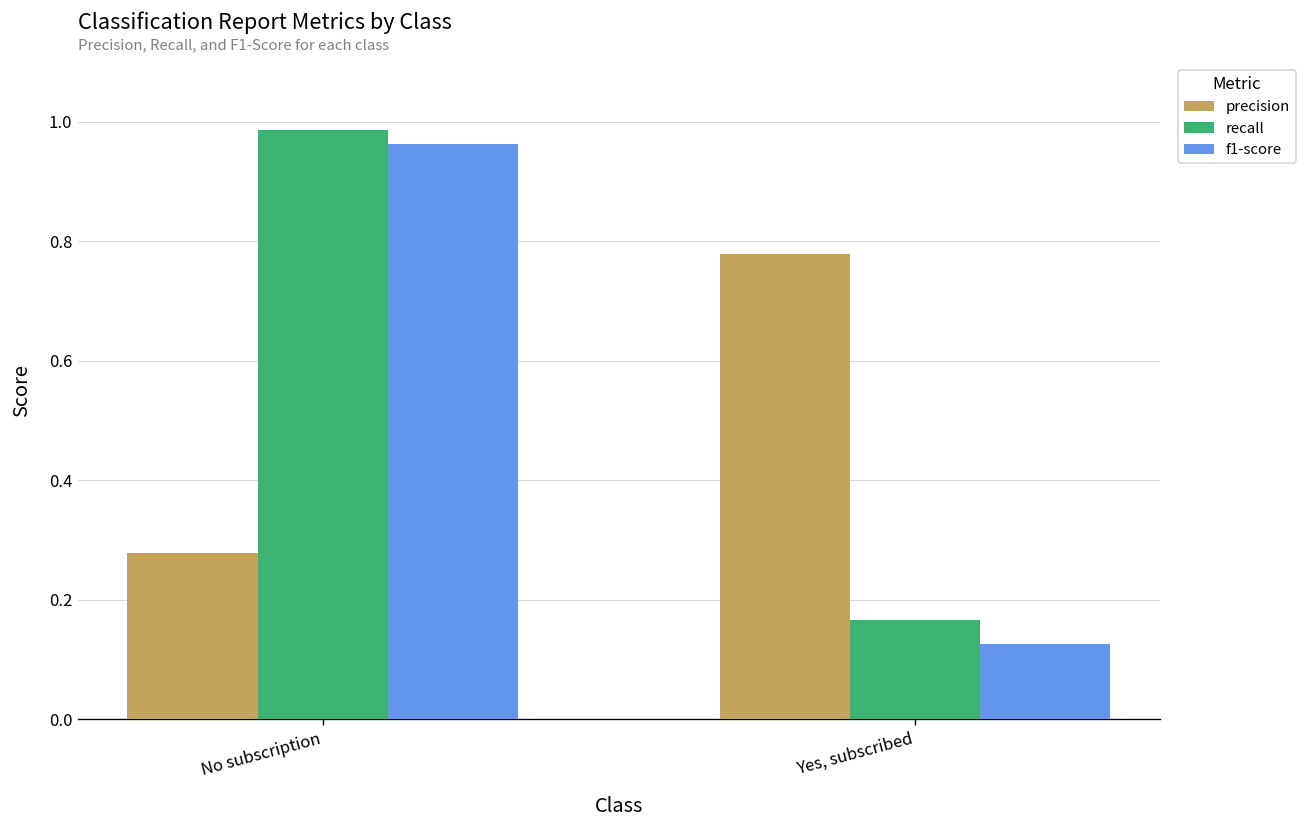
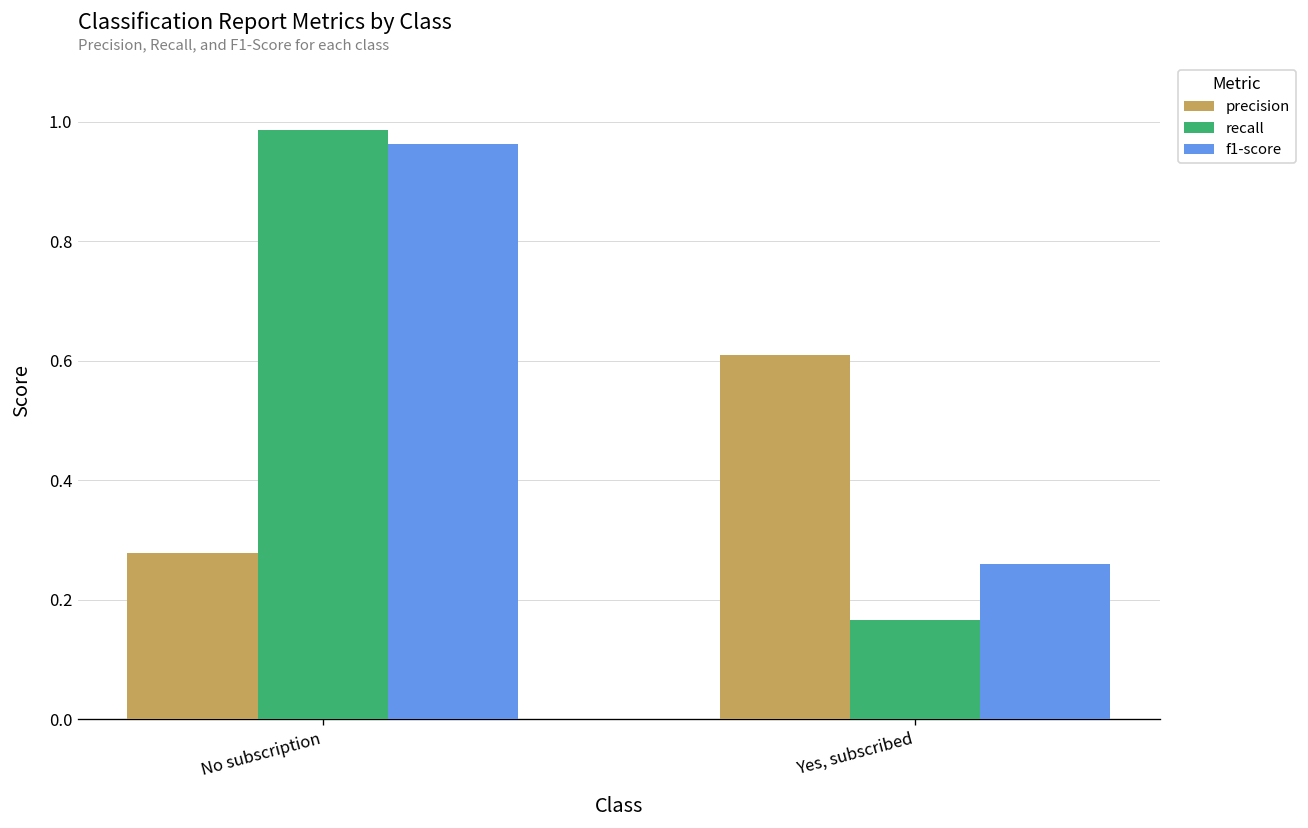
precision, Yes, subscribed: 0.78 -> 0.61
f1-score, Yes, subscribed: 0.13 -> 0.26
